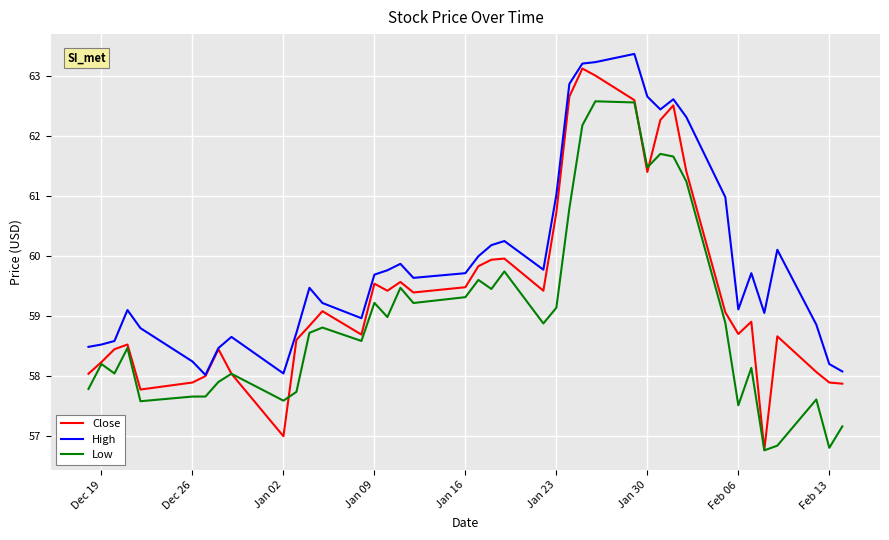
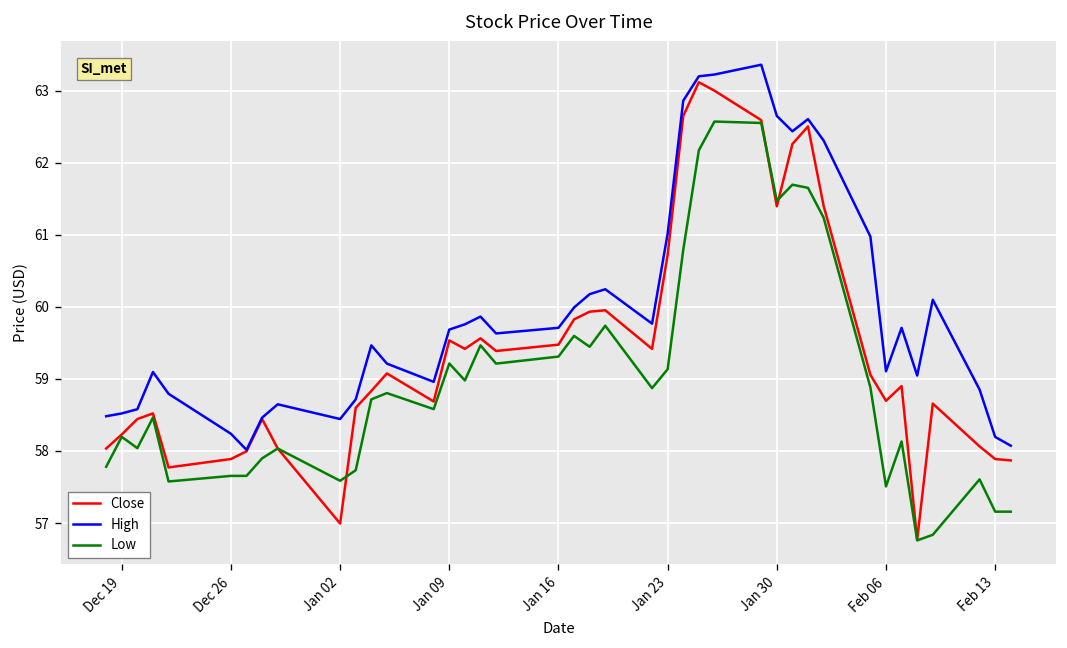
High, Jan 02: 58.0 -> 58.4
Low, Feb 13: 56.8 -> 57.2
